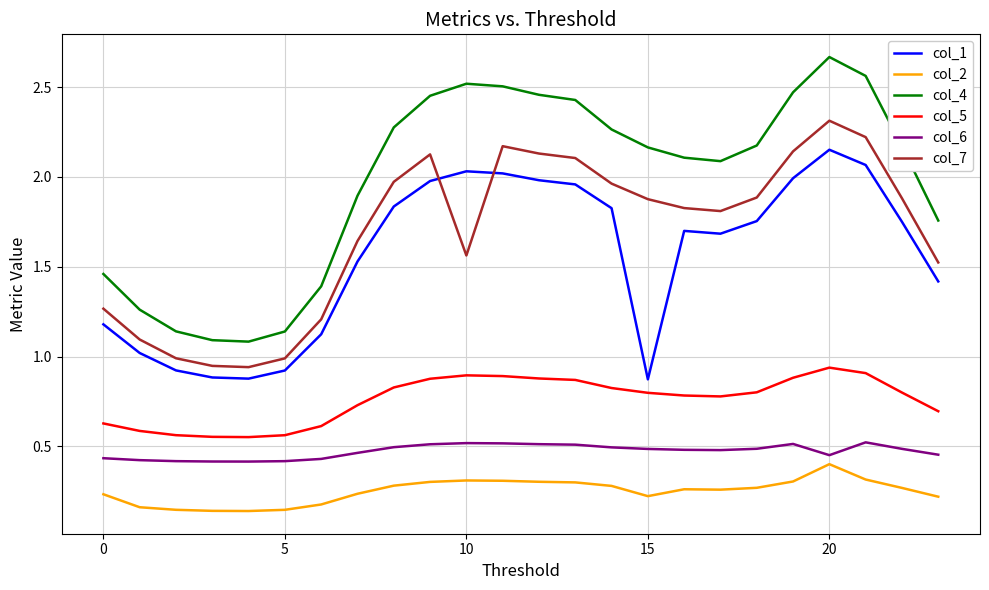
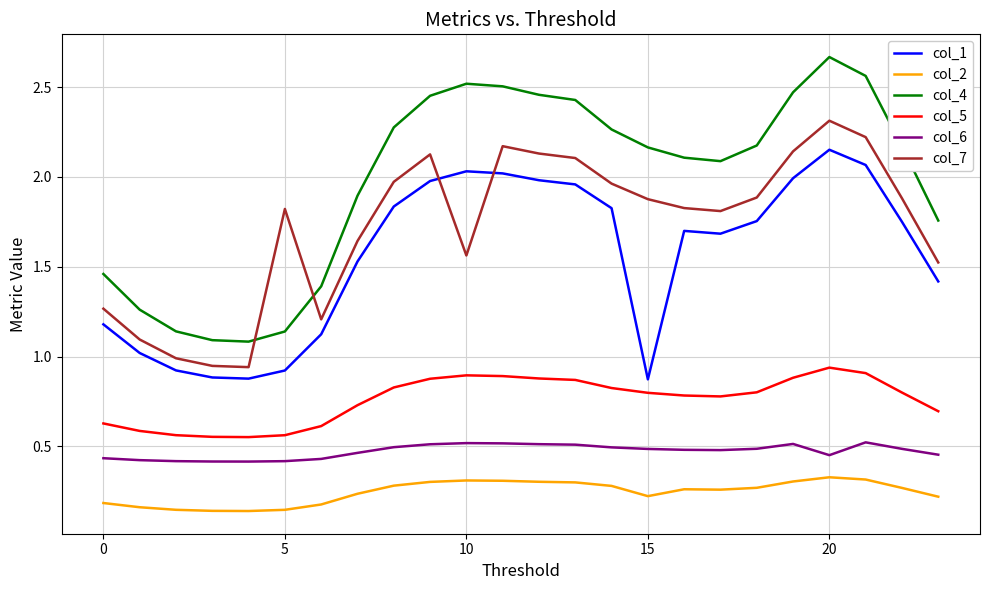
col_2, 0: 0.23 -> 0.18
col_7, 5: 0.99 -> 1.82
col_2, 20: 0.40 -> 0.33
